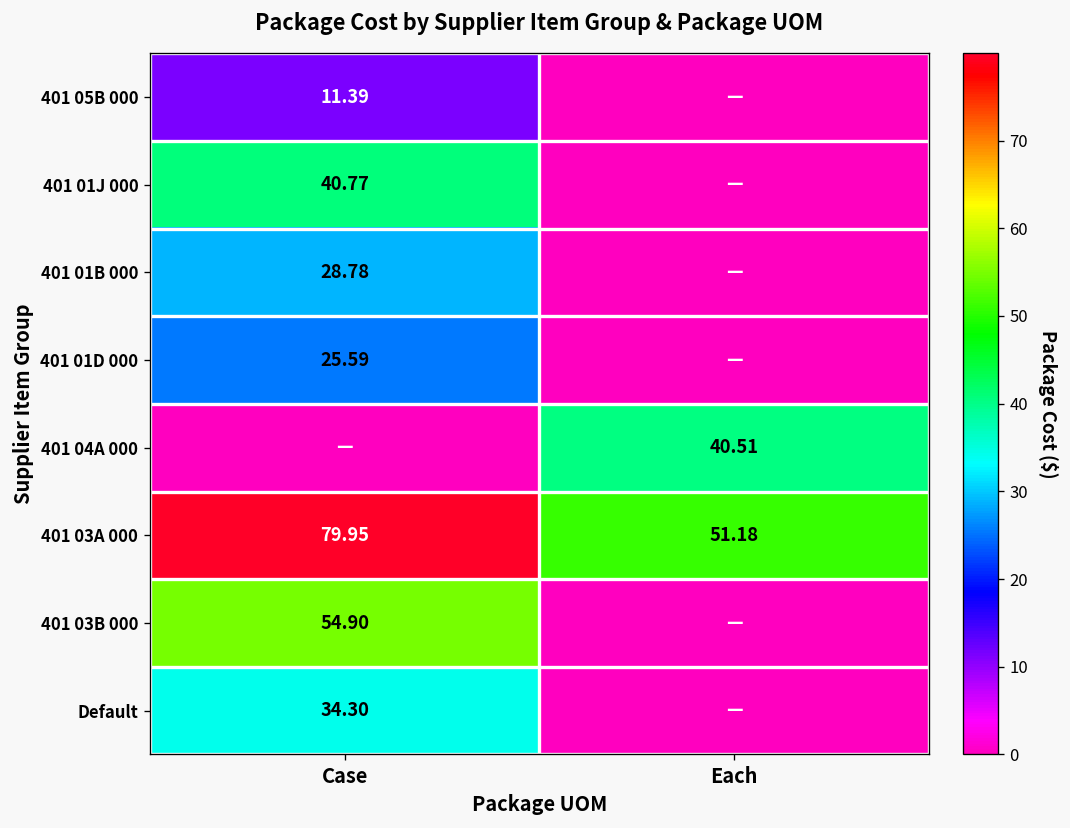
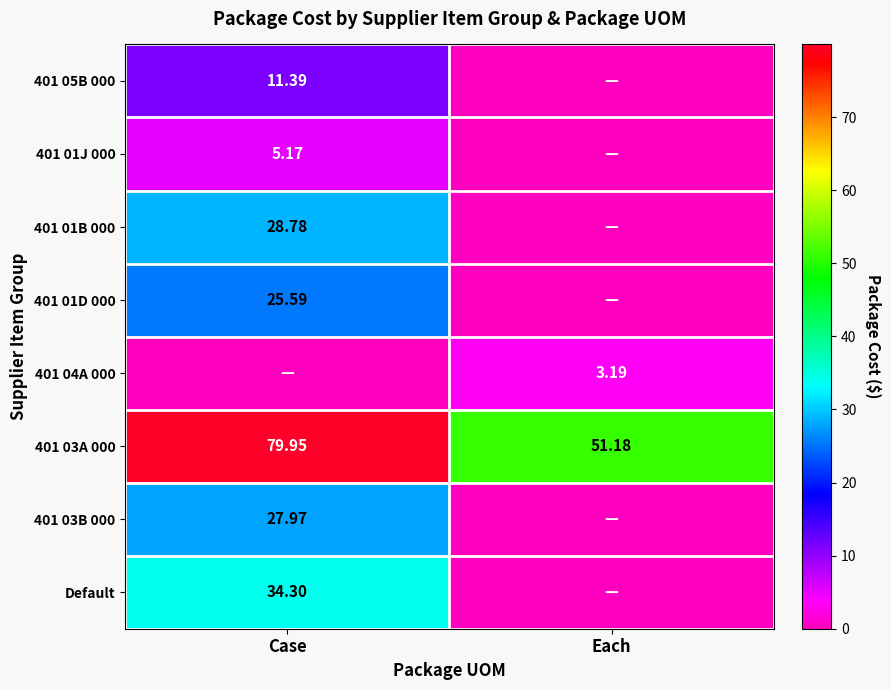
401 01J 000, Case: 40.77 -> 5.17
401 04A 000, Each: 40.51 -> 3.19
401 03B 000, Case: 54.90 -> 27.97
